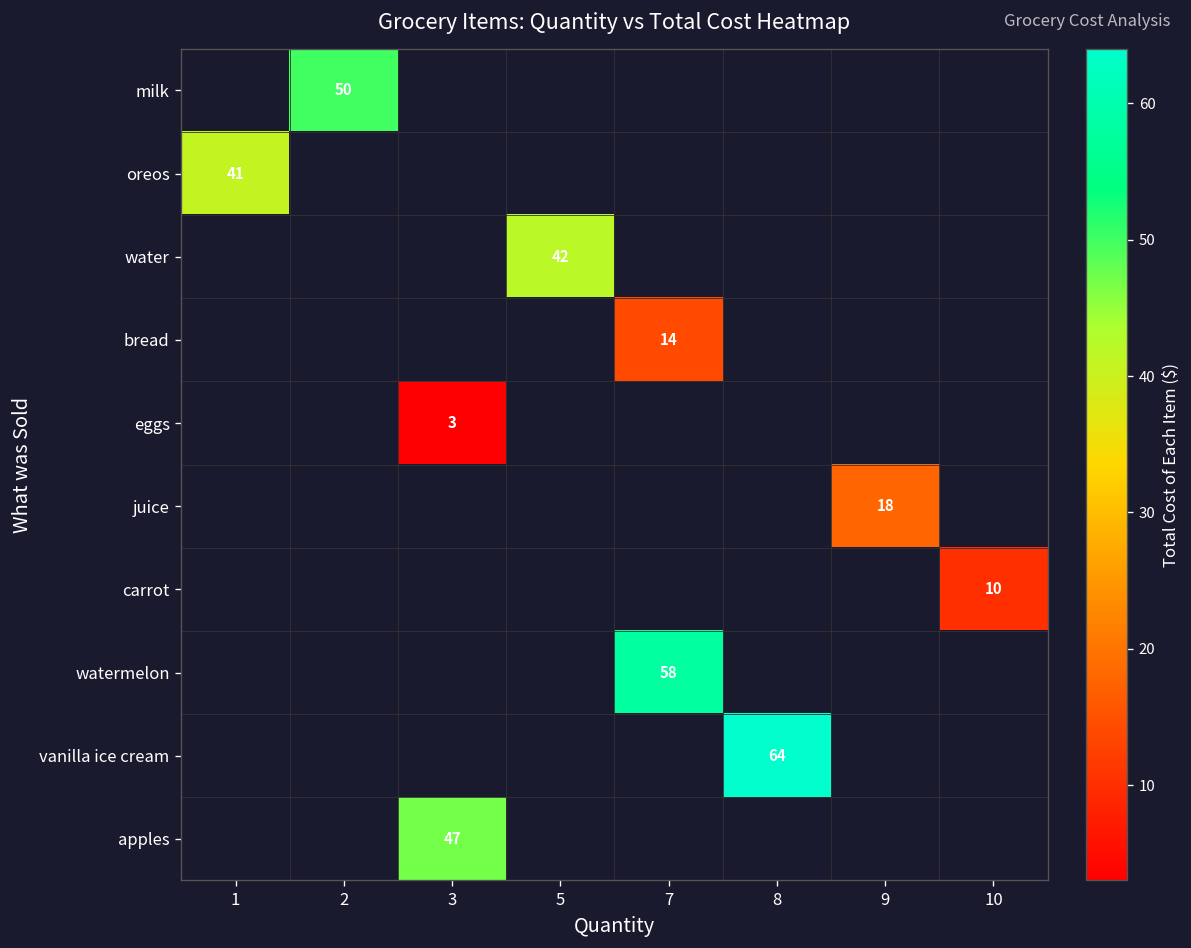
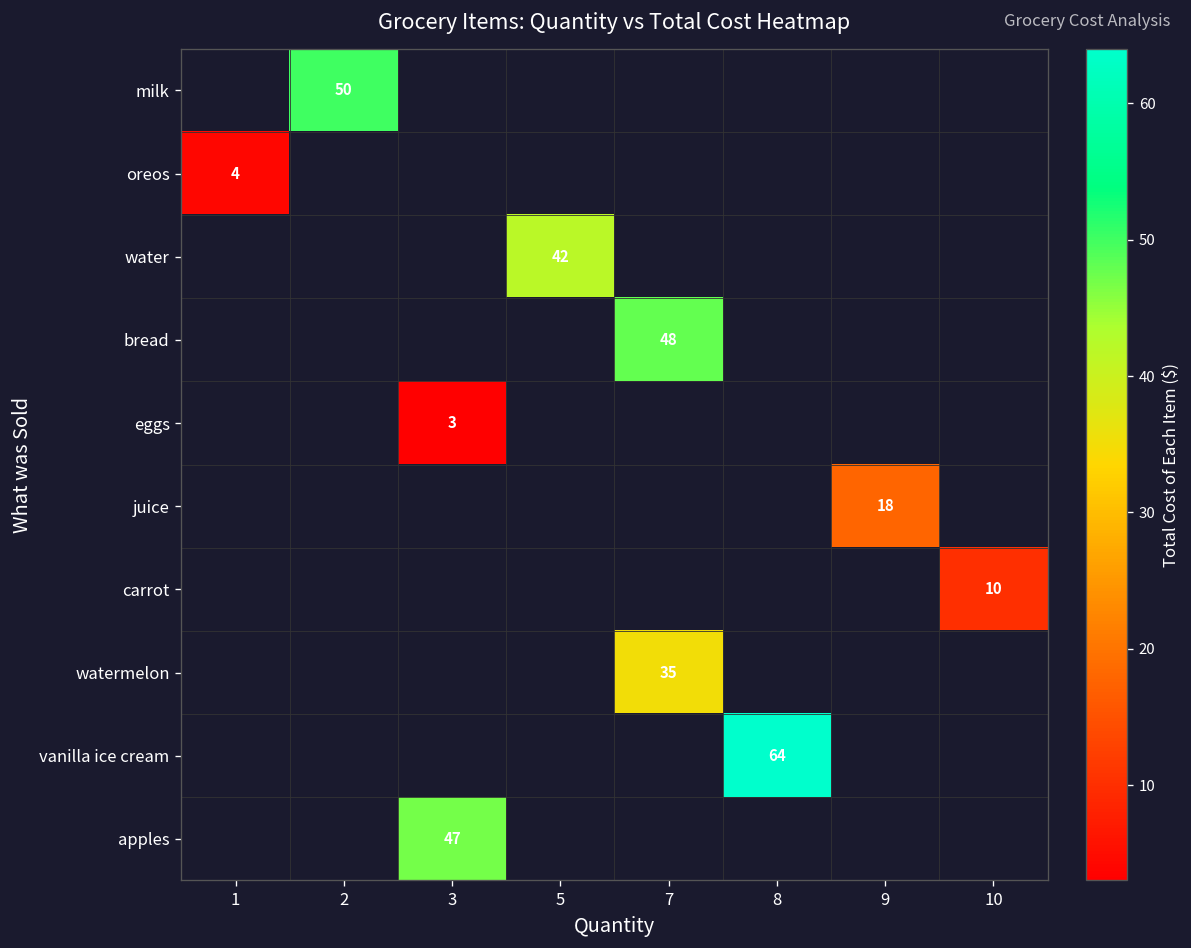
oreos, 1: 41 -> 4
bread, 7: 14 -> 48
watermelon, 7: 58 -> 35
